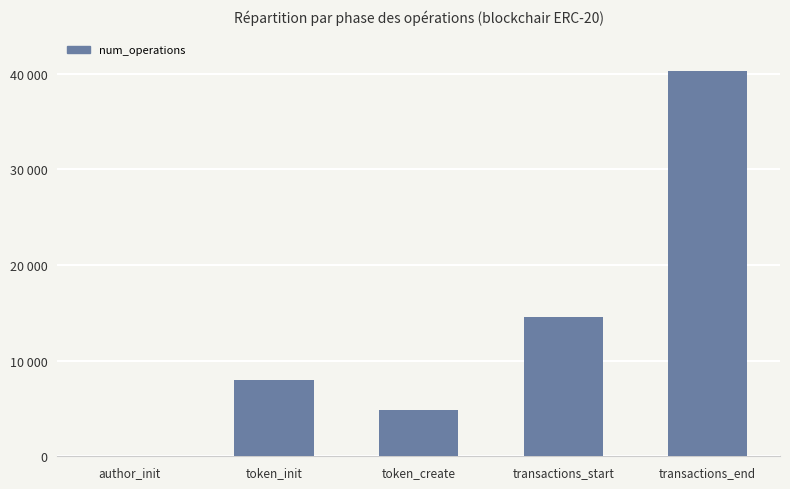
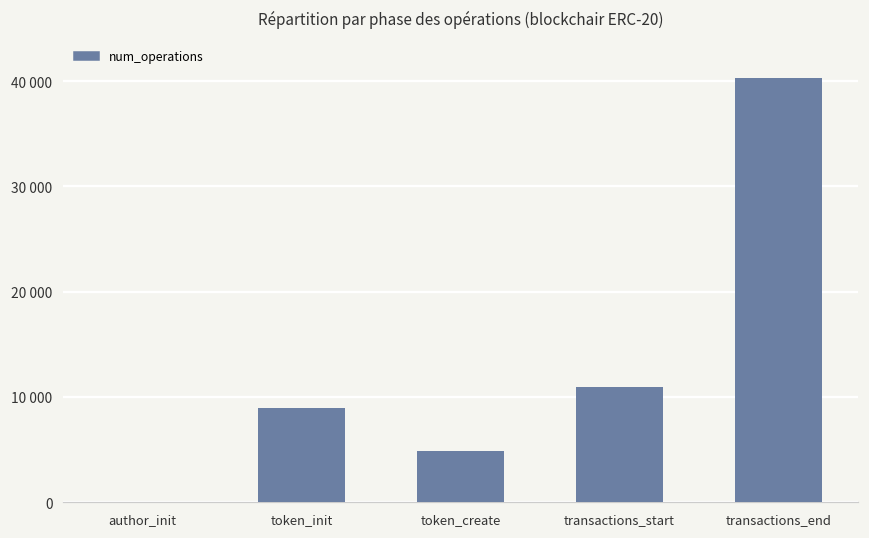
token_init: 8000 -> 9000
transactions_start: 15000 -> 11000
